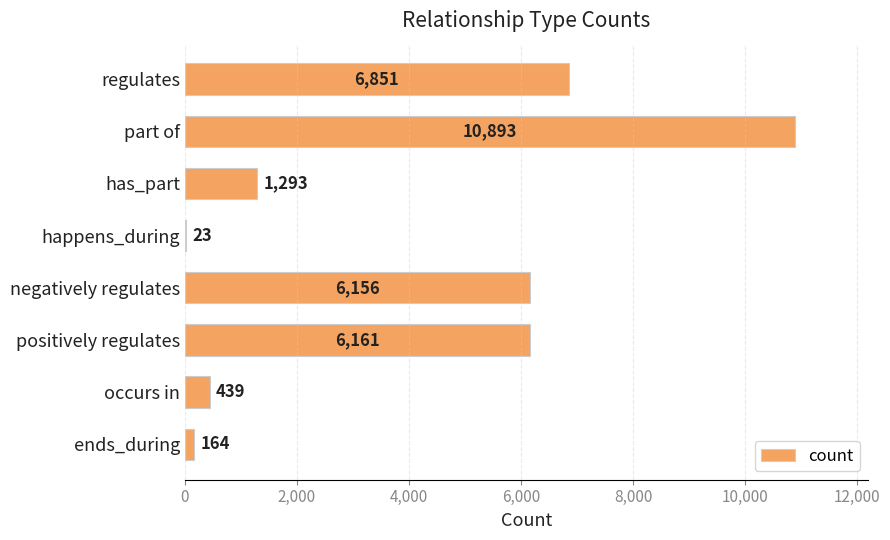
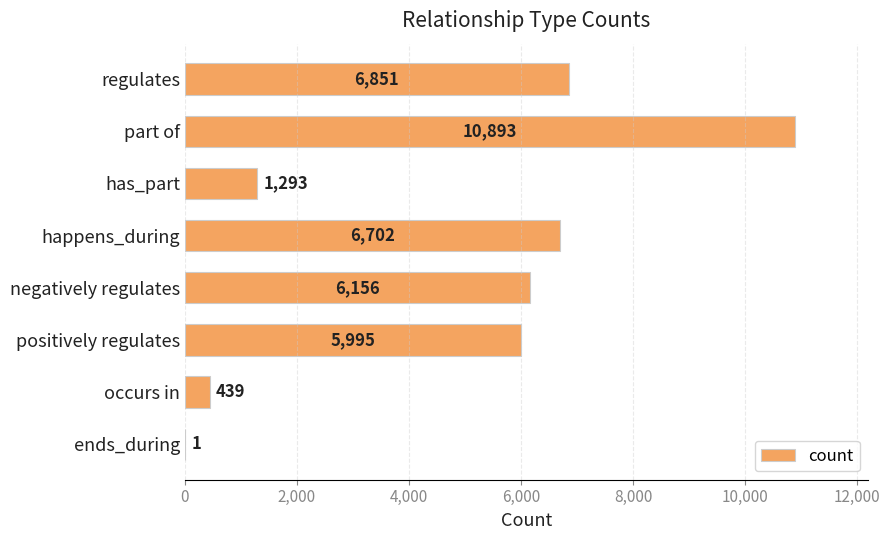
happens_during: 23 -> 6,702
positively regulates: 6,161 -> 5,995
ends_during: 164 -> 1
